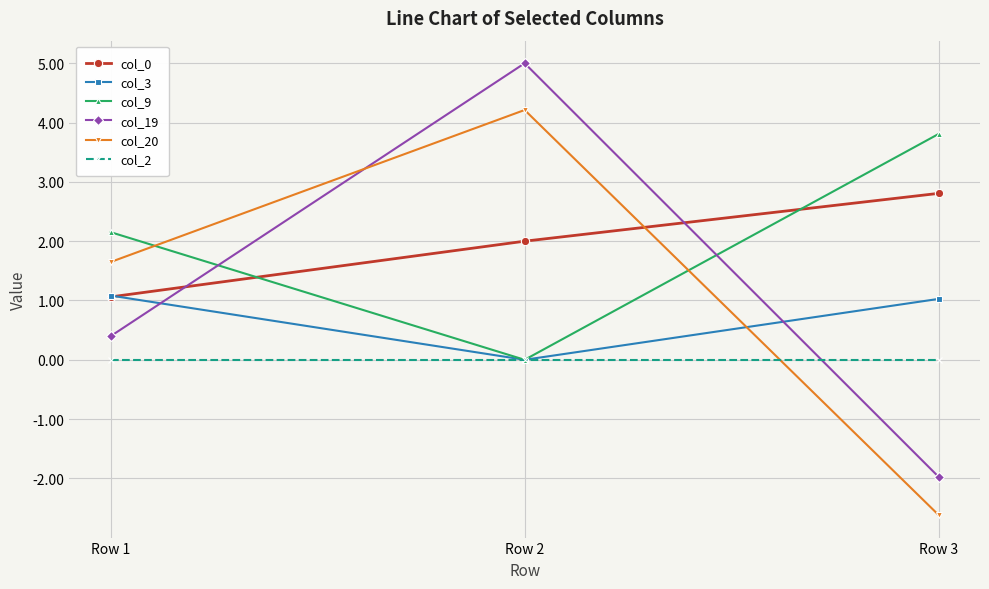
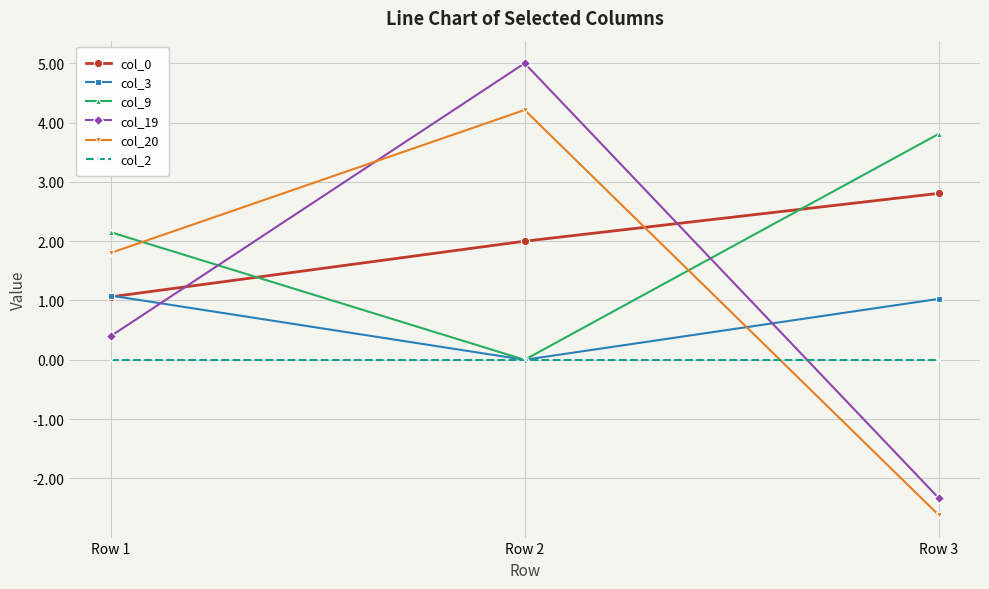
col_20, Row 1: 1.6 -> 1.8
col_19, Row 3: -2.0 -> -2.3
